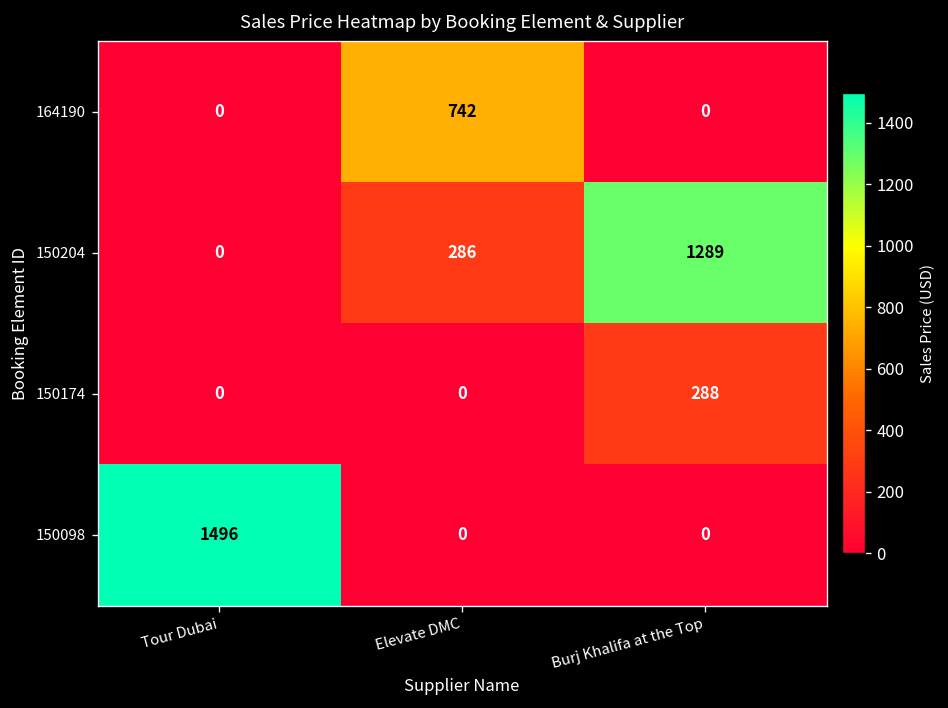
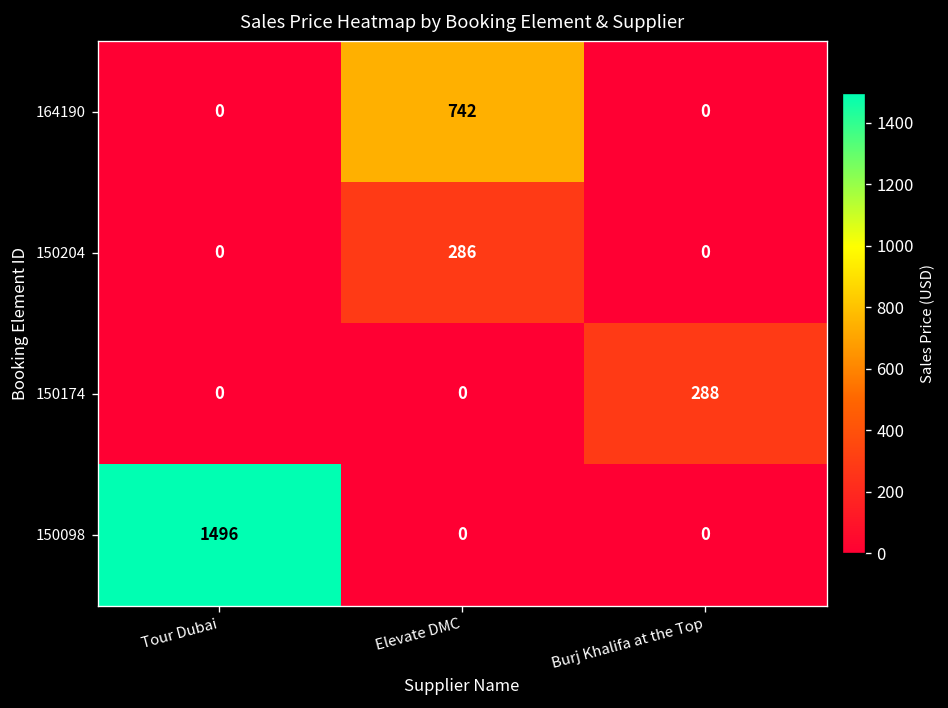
150204, Burj Khalifa at the Top: 1289 -> 0
